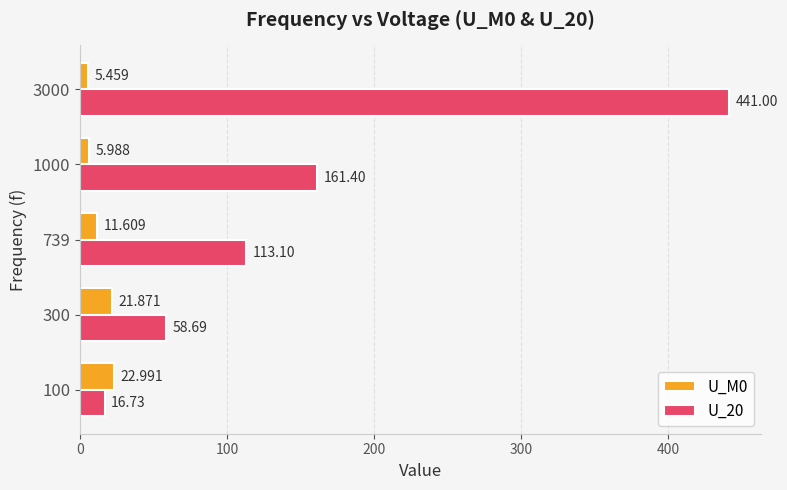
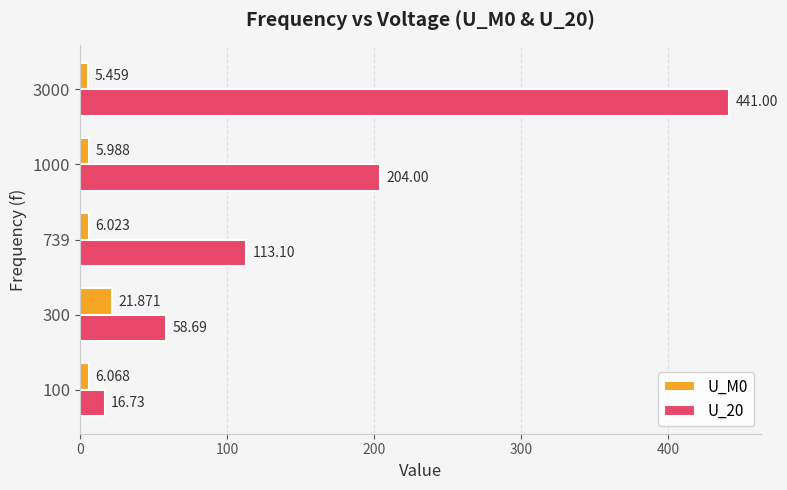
U_20, 1000: 161.40 -> 204.00
U_M0, 739: 11.609 -> 6.023
U_M0, 100: 22.991 -> 6.068
